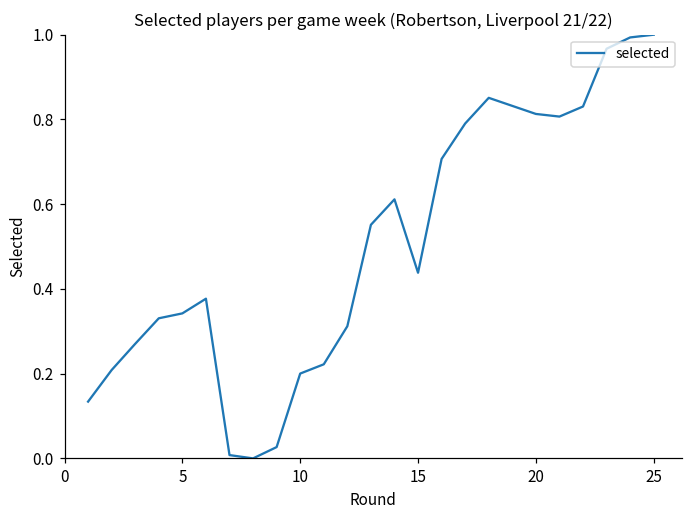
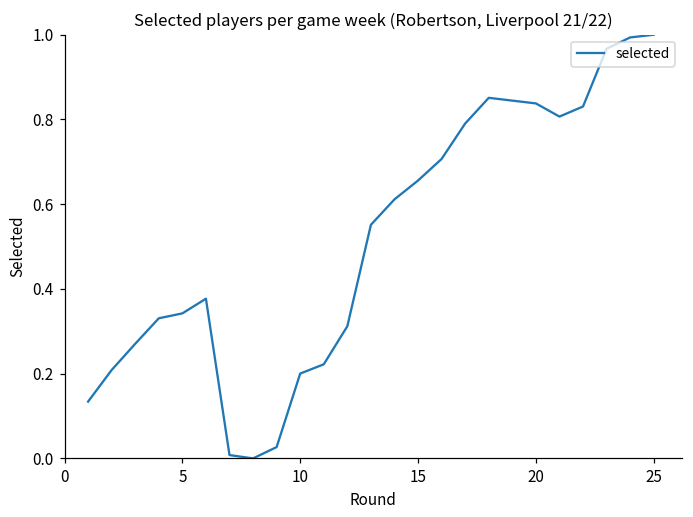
15: 0.44 -> 0.66
20: 0.81 -> 0.84
